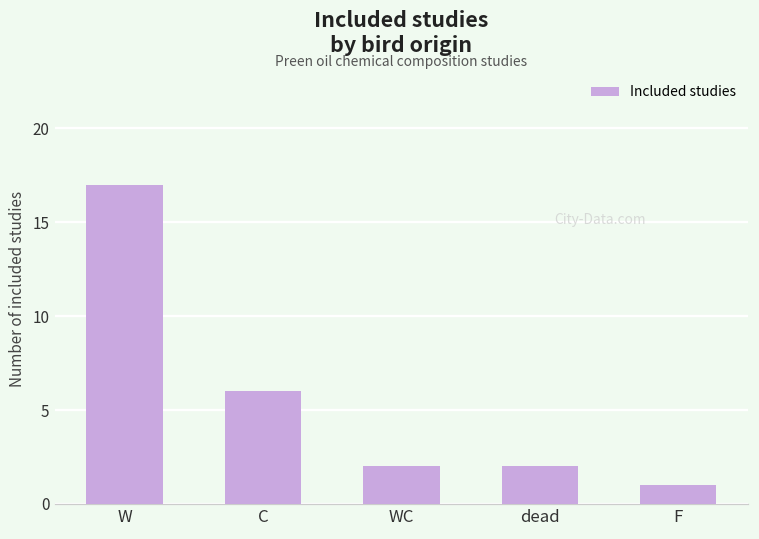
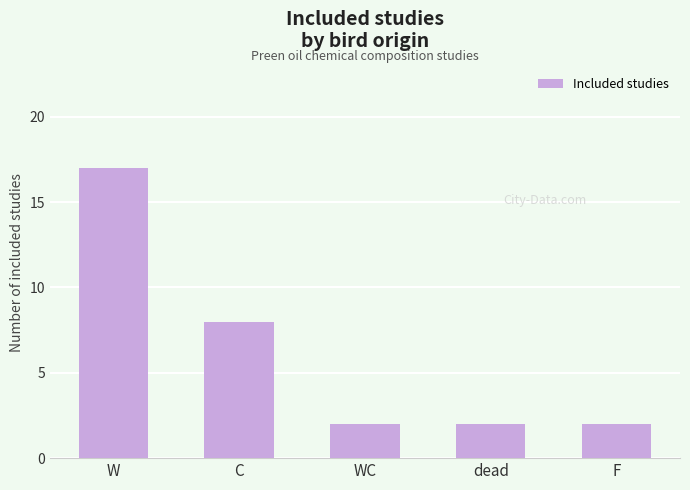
C: 6 -> 8
F: 1 -> 2
